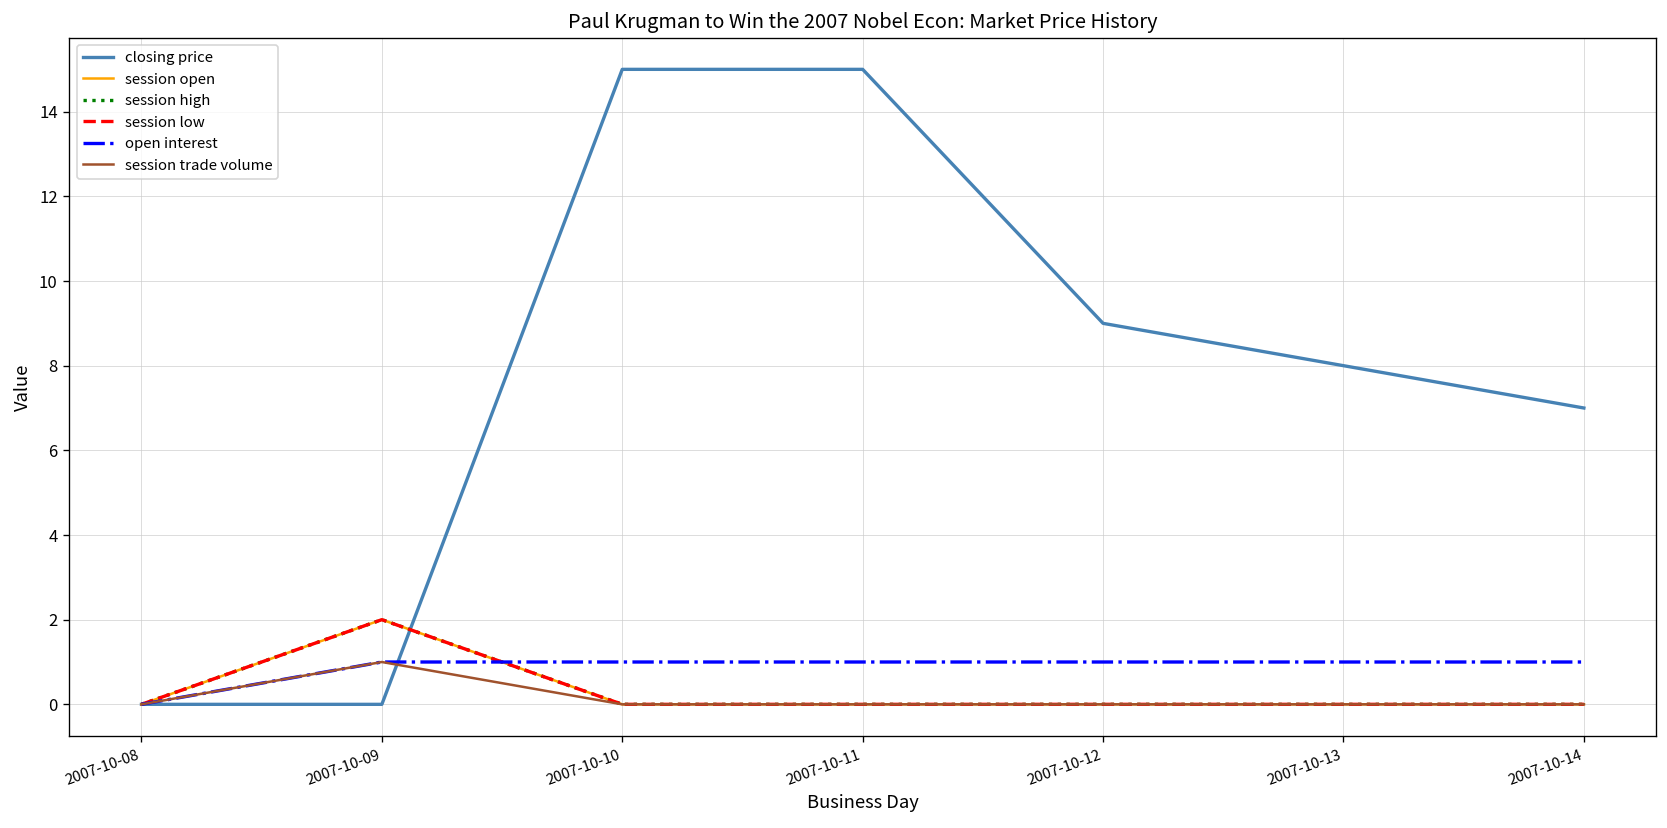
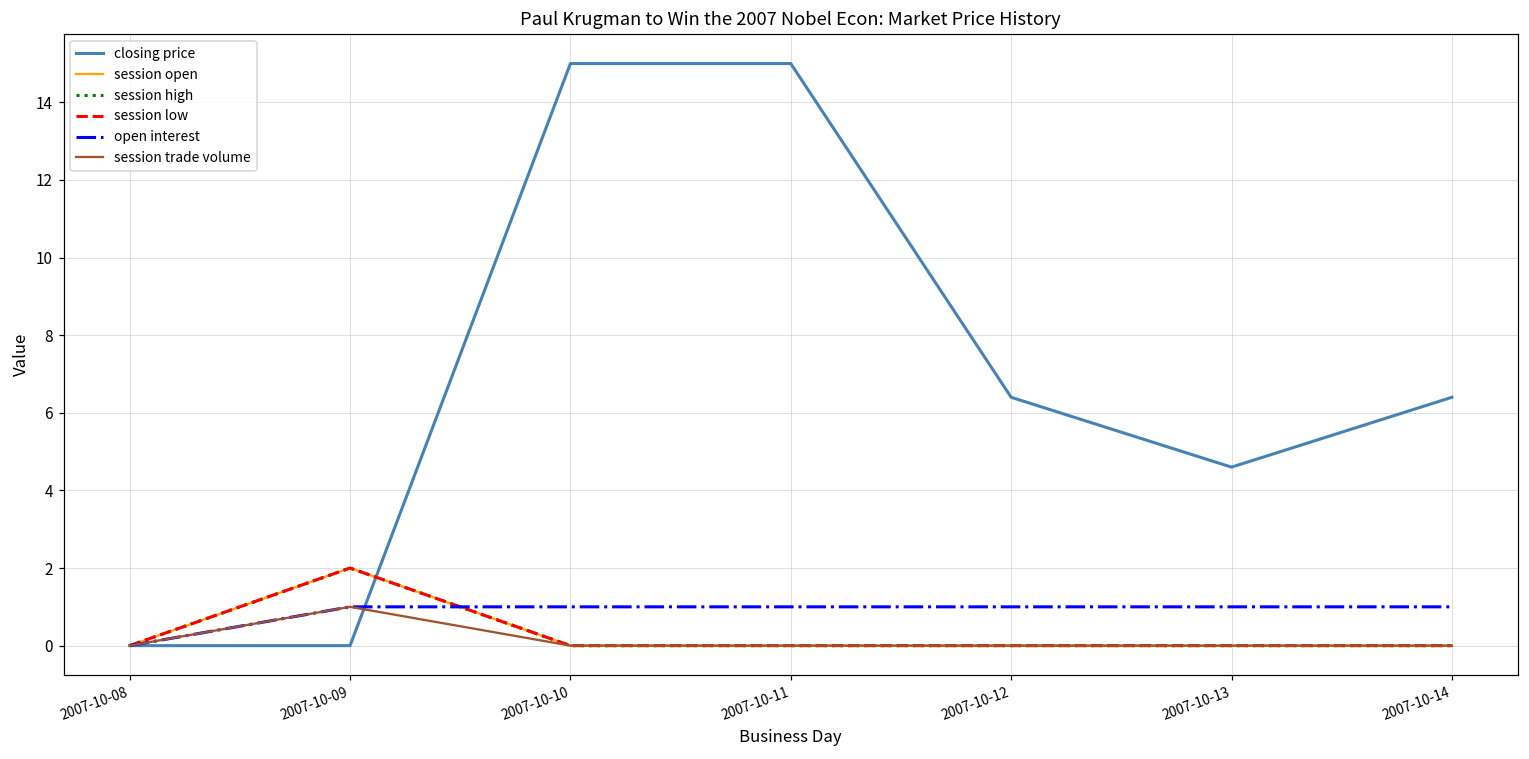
closing price, 2007-10-12: 9.0 -> 6.4
closing price, 2007-10-13: 8.0 -> 4.6
closing price, 2007-10-14: 7.0 -> 6.4
